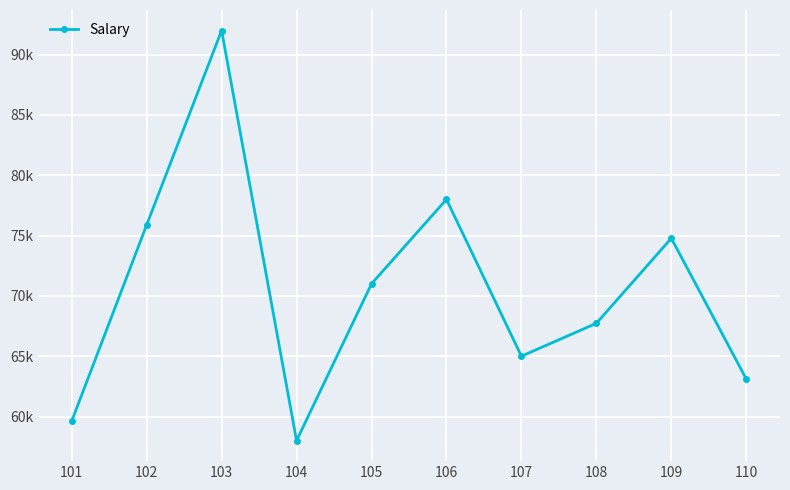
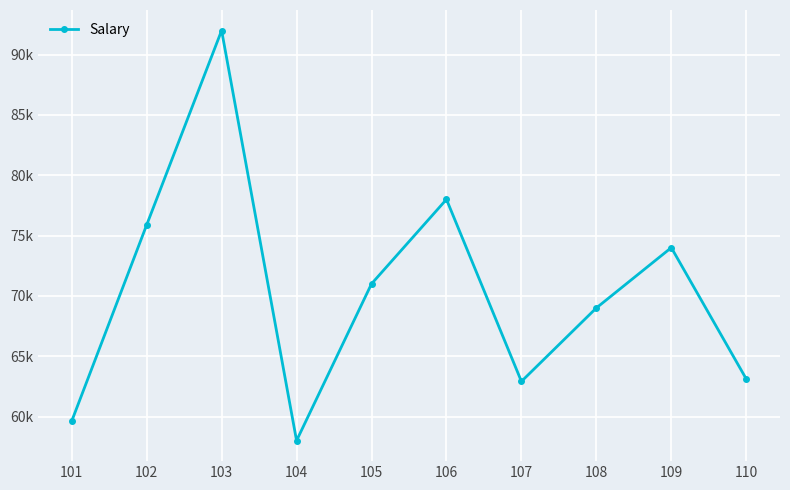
107: 65000 -> 62900
108: 67700 -> 69000
109: 74800 -> 74000
